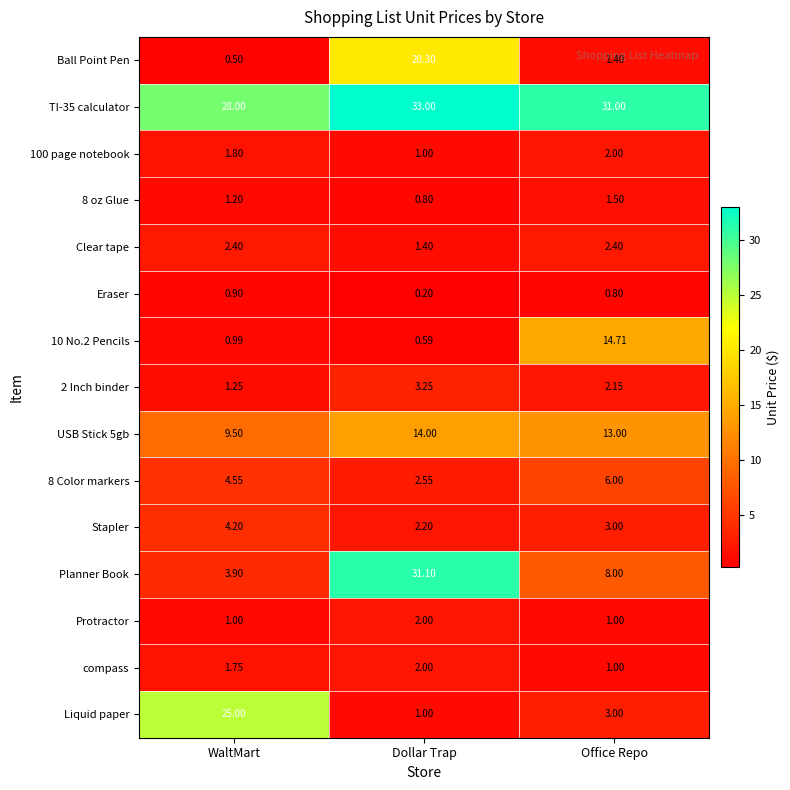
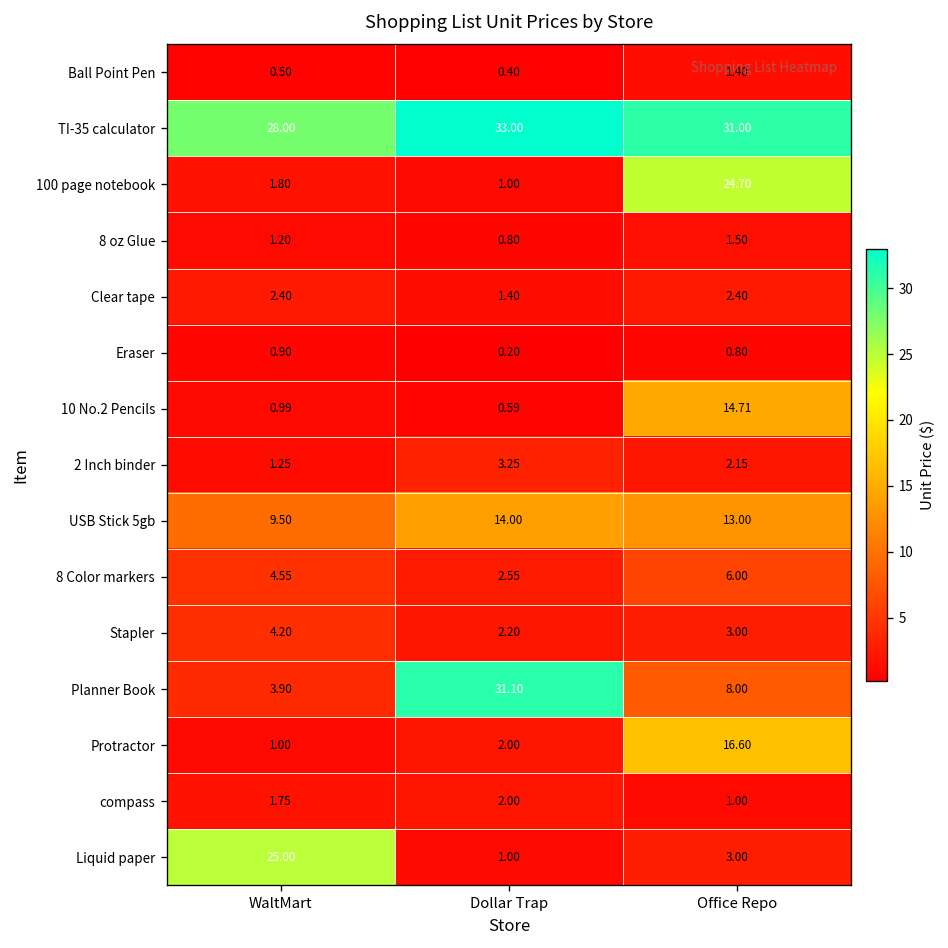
Ball Point Pen, Dollar Trap: 20.30 -> 0.40
100 page notebook, Office Repo: 2.00 -> 24.70
Protractor, Office Repo: 1.00 -> 16.60
